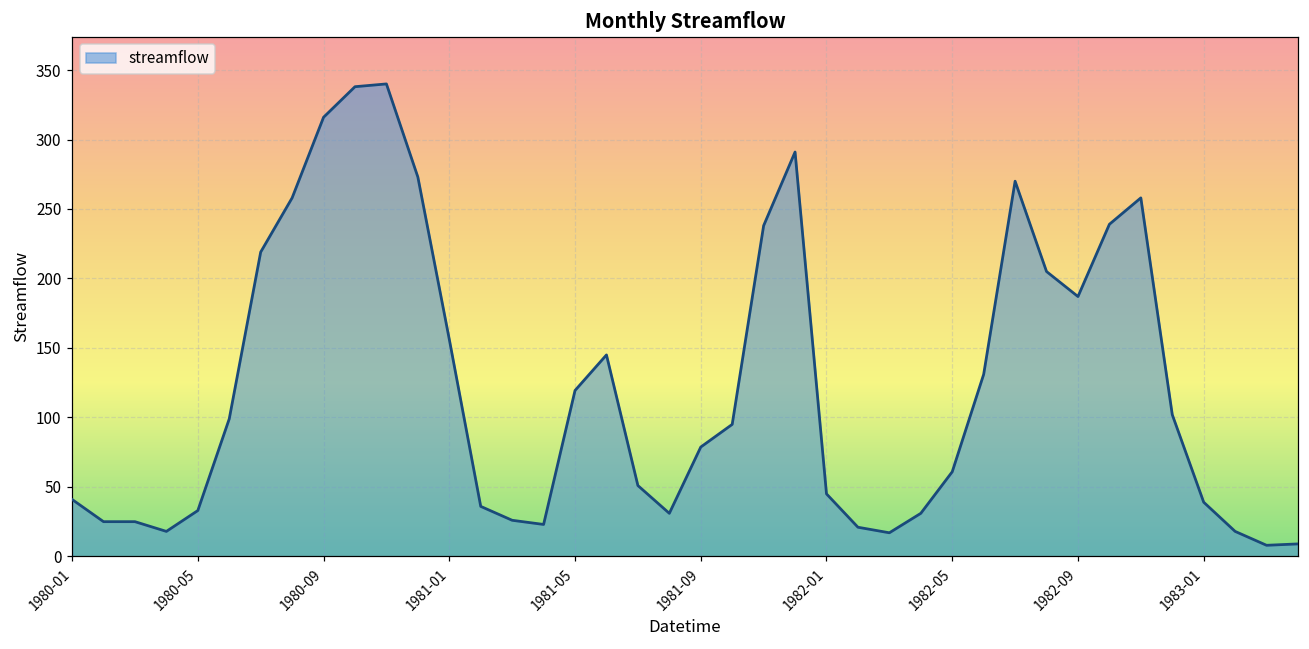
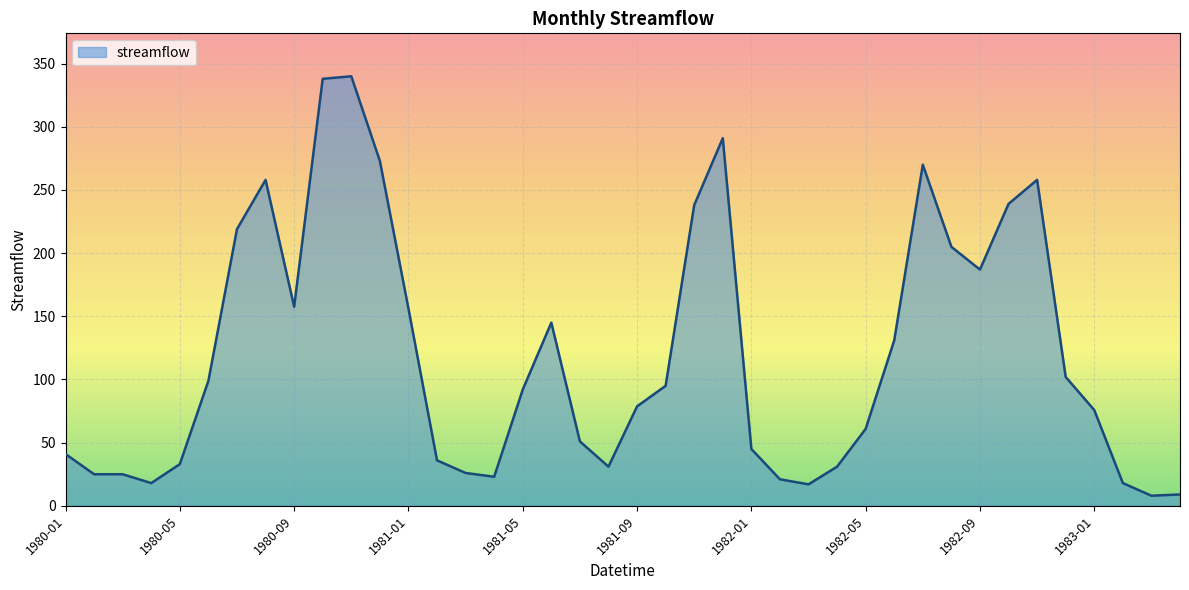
1980-09: 316 -> 158
1981-05: 119 -> 92
1983-01: 39 -> 76
